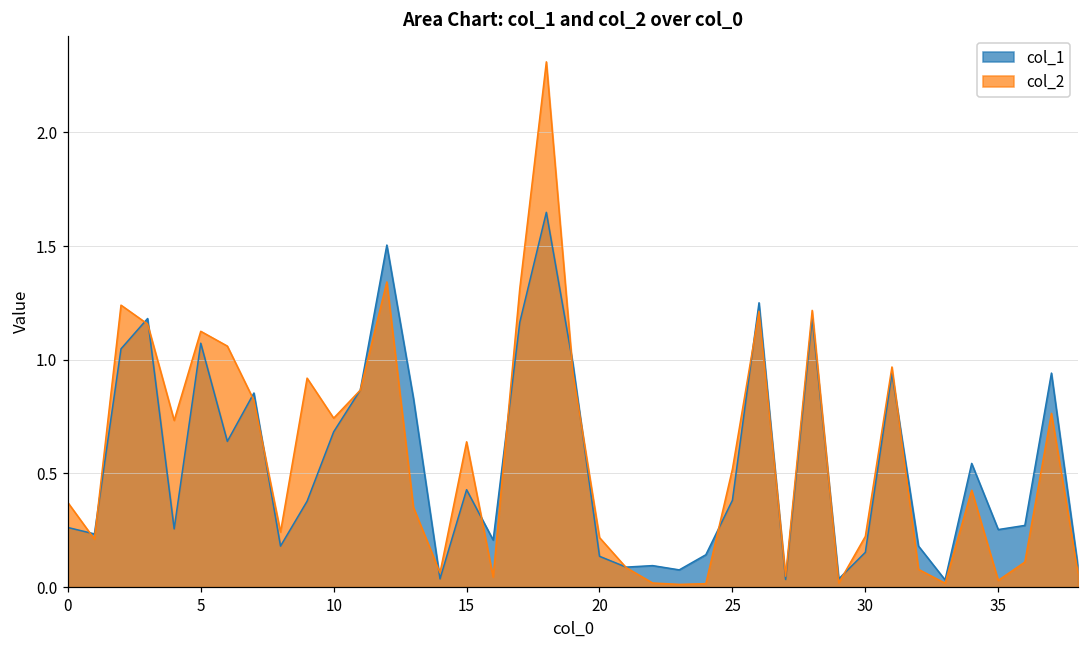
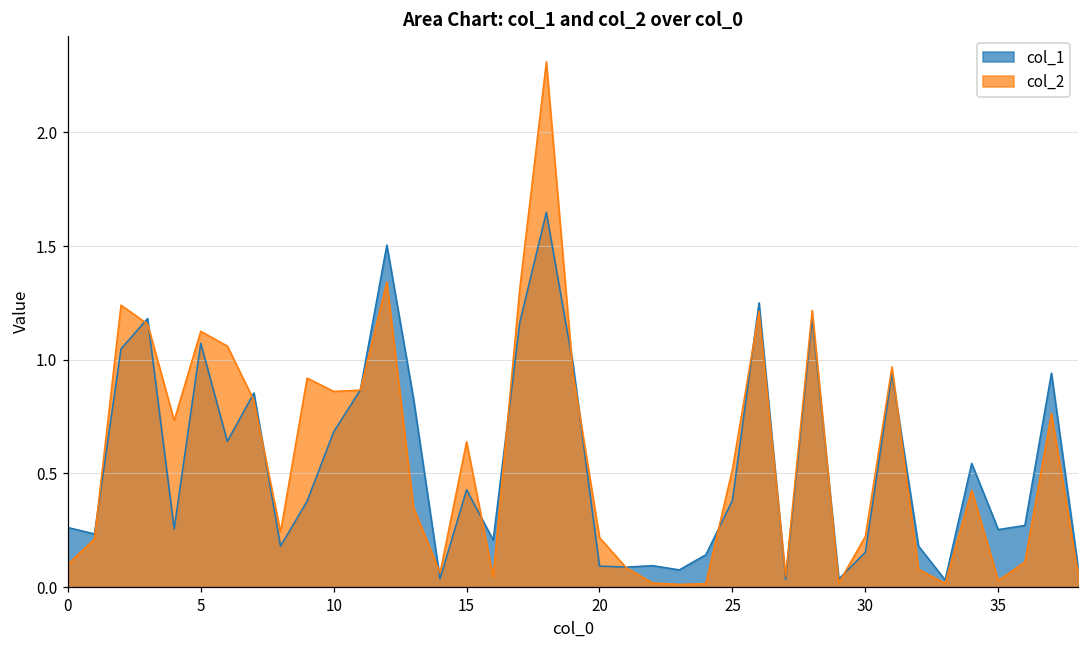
col_2, 0: 0.37 -> 0.10
col_2, 10: 0.74 -> 0.86
col_1, 20: 0.14 -> 0.09
